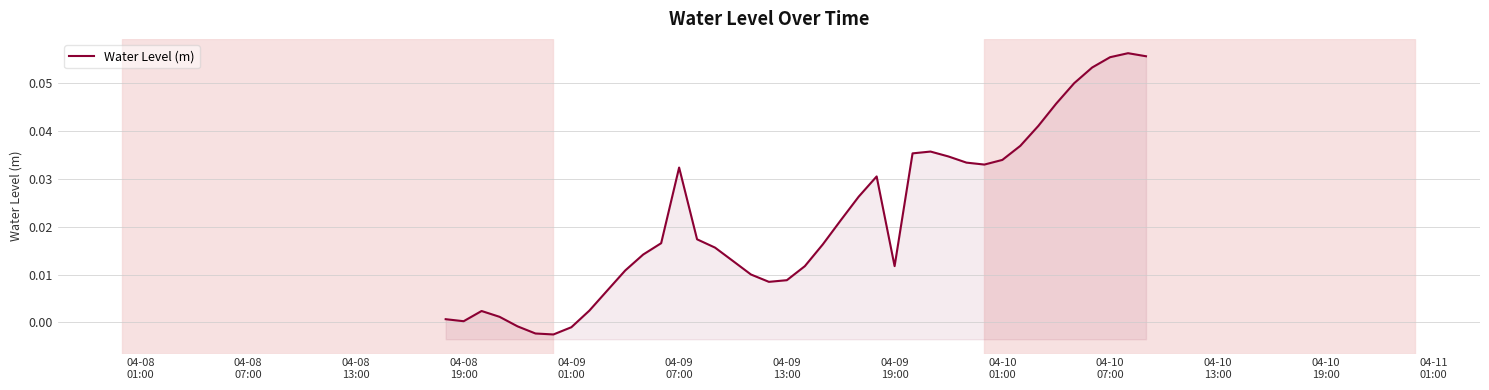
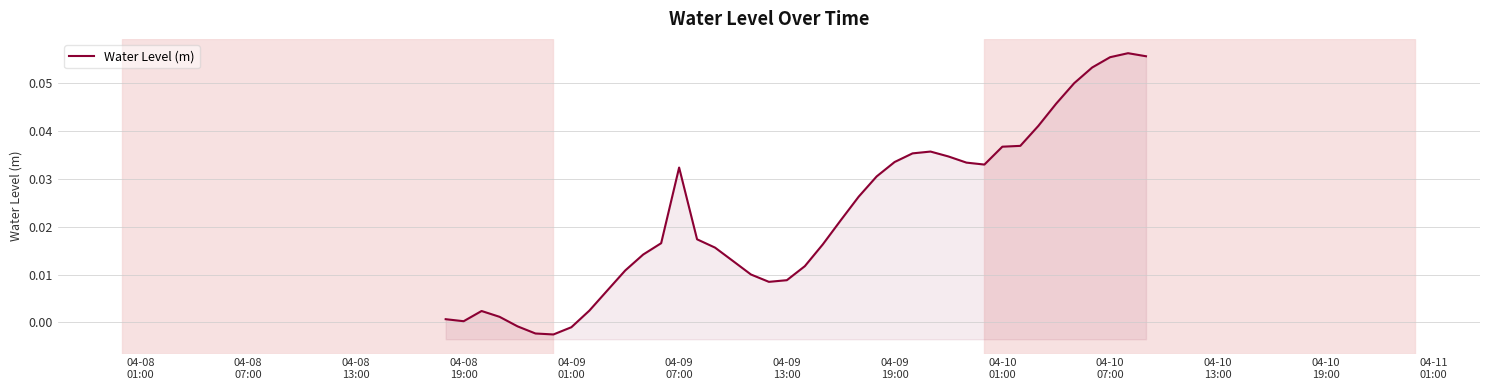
04-09 19:00: 0.012 -> 0.034
04-10 01:00: 0.034 -> 0.037
